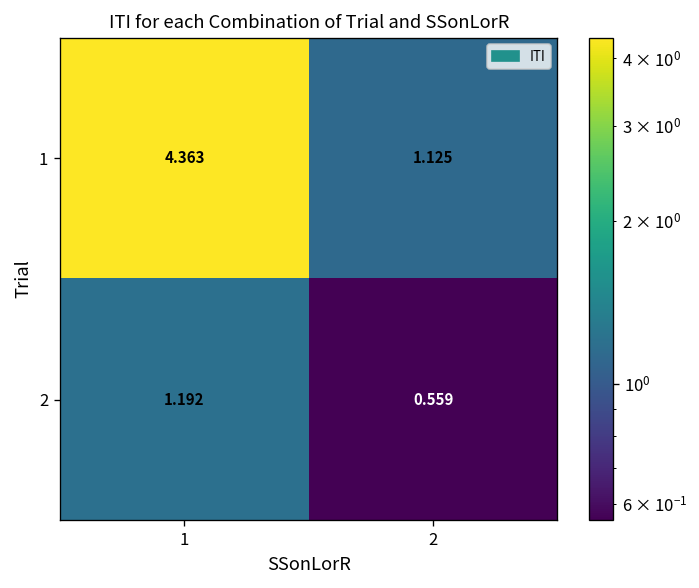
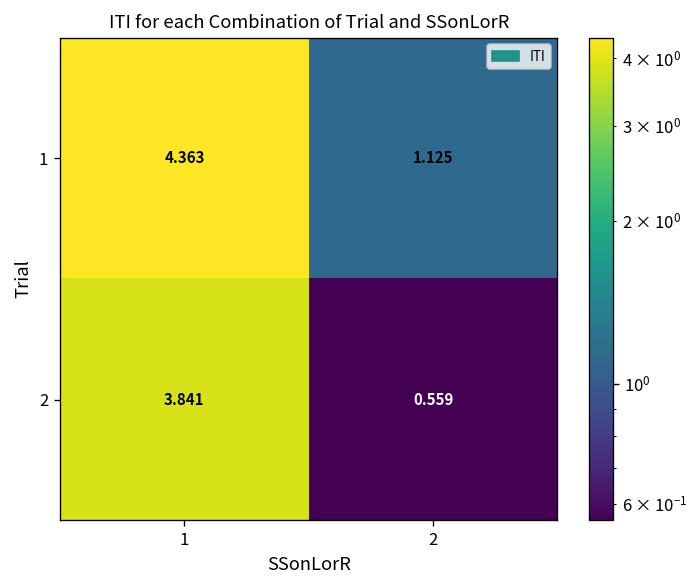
2, 1: 1.192 -> 3.841
